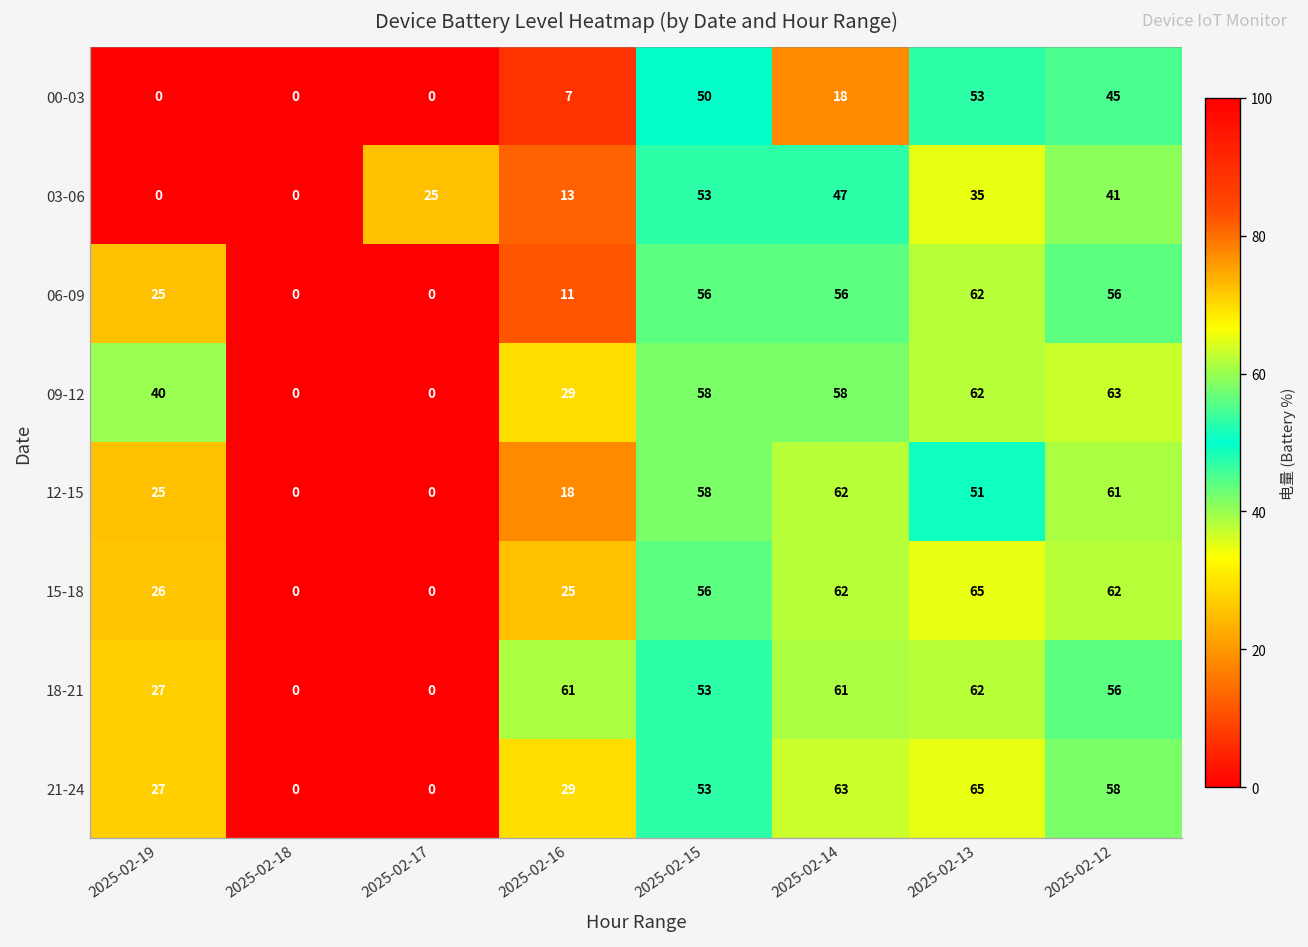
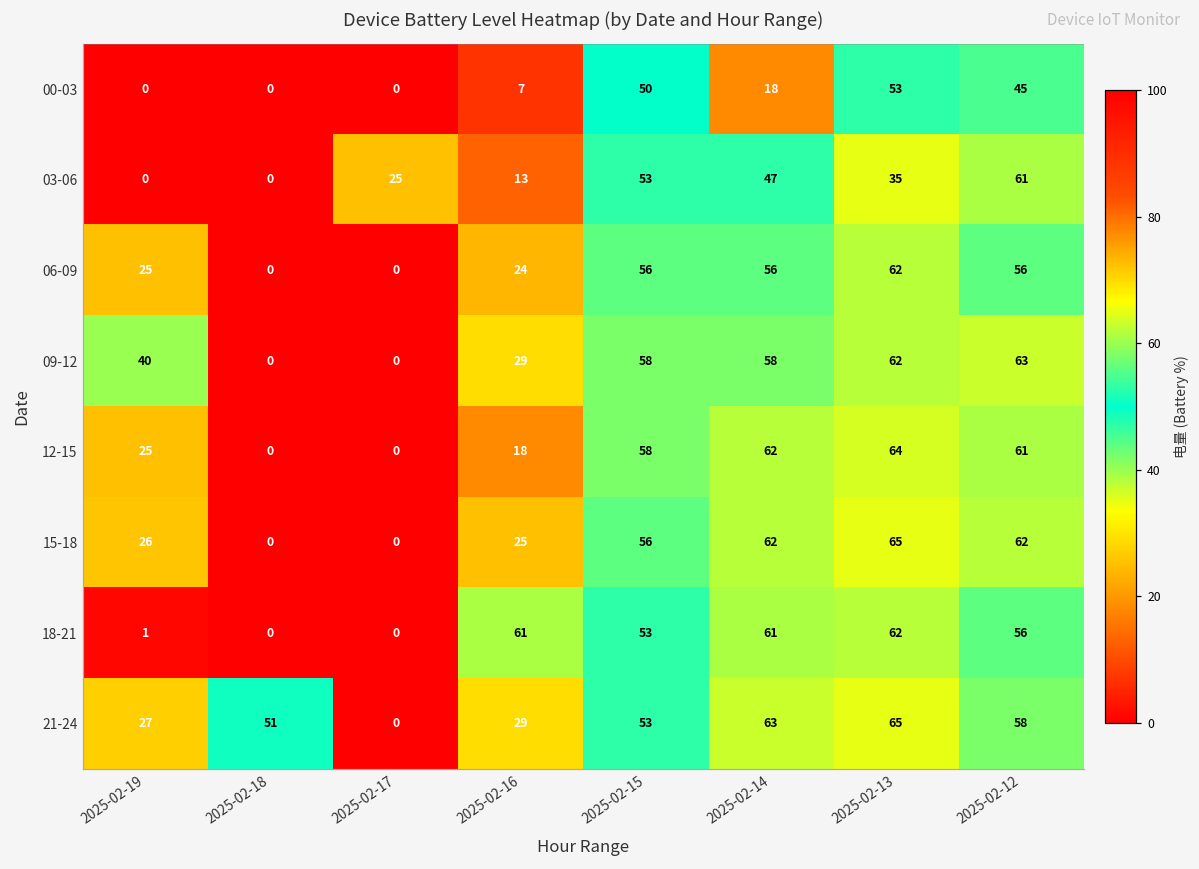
03-06, 2025-02-12: 41 -> 61
06-09, 2025-02-16: 11 -> 24
12-15, 2025-02-13: 51 -> 64
18-21, 2025-02-19: 27 -> 1
21-24, 2025-02-18: 0 -> 51
